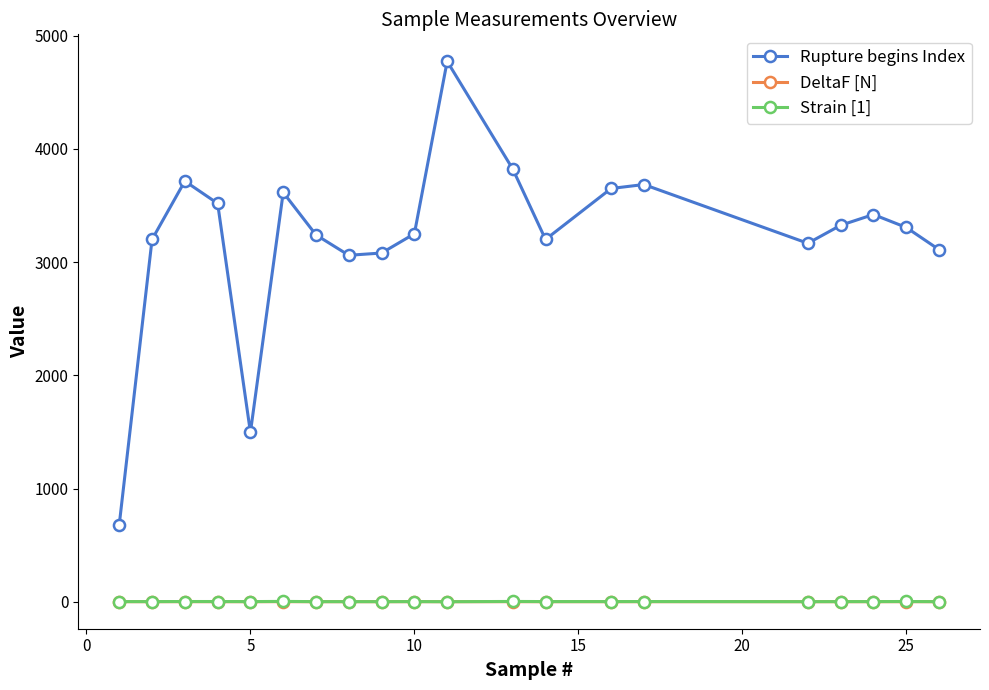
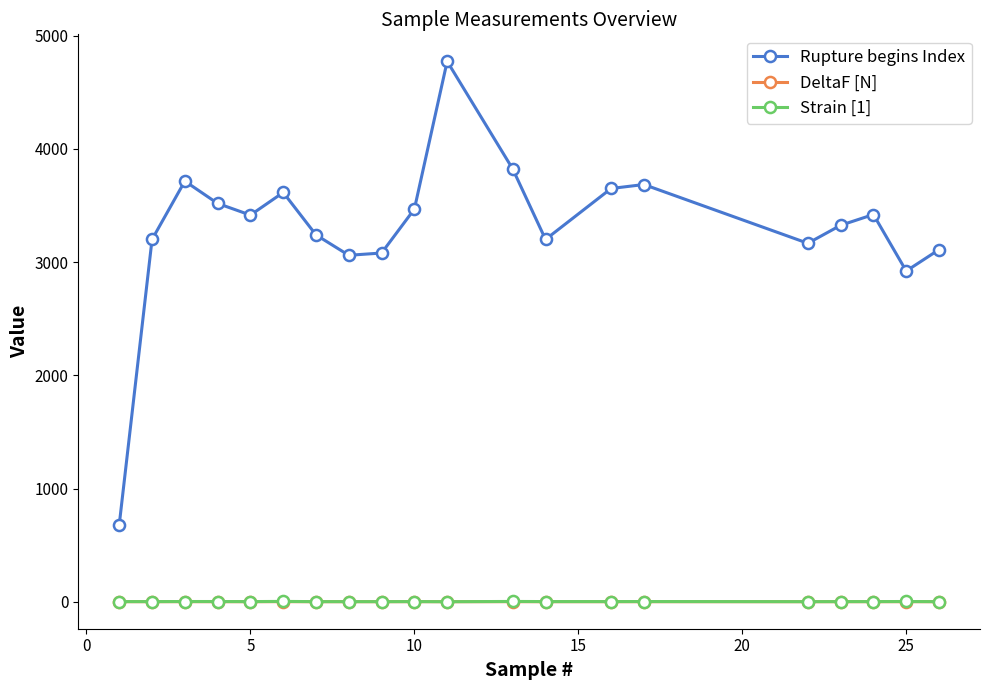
Rupture begins Index, 5: 1500 -> 3420
Rupture begins Index, 10: 3250 -> 3470
Rupture begins Index, 25: 3310 -> 2920
